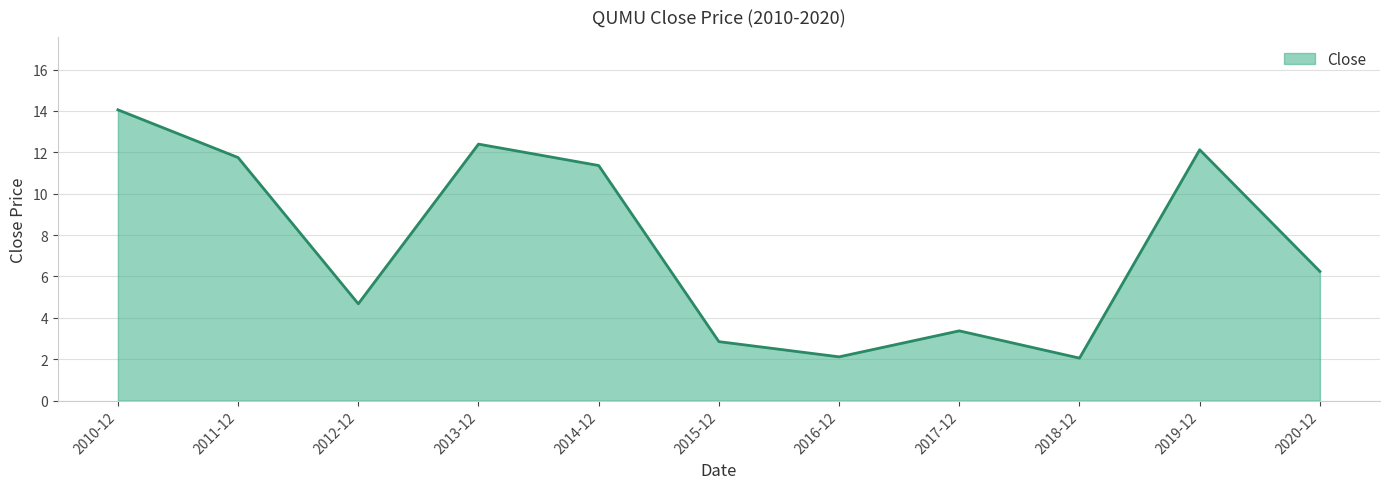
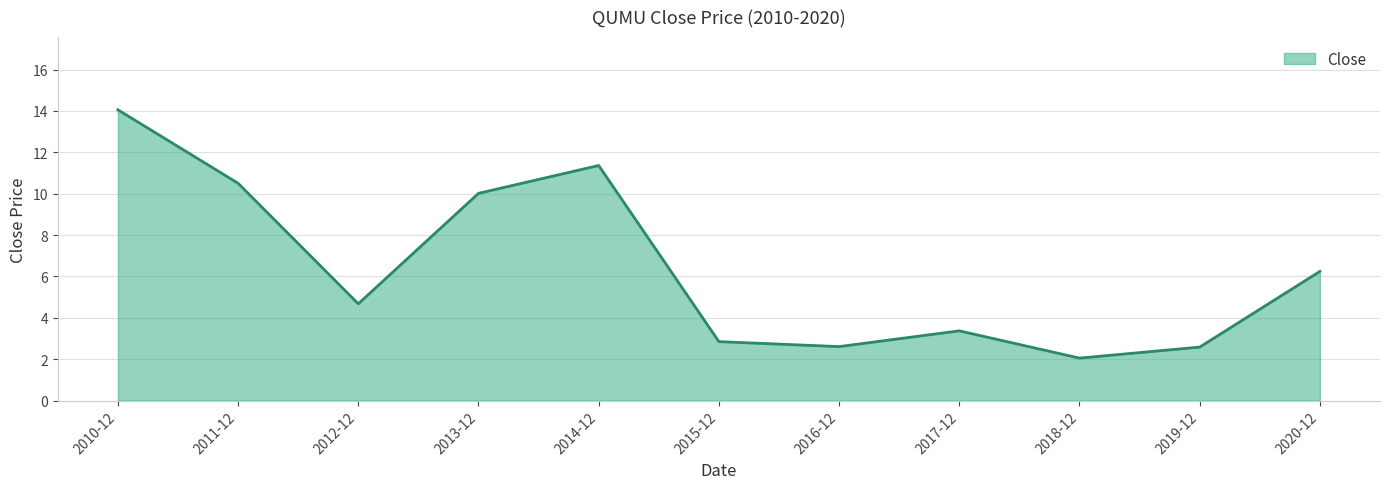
2011-12: 11.7 -> 10.5
2013-12: 12.4 -> 10.0
2016-12: 2.1 -> 2.6
2019-12: 12.1 -> 2.6
